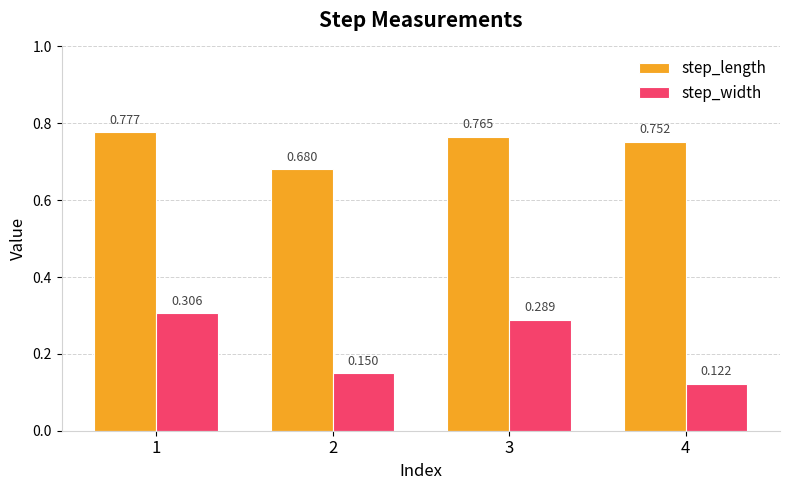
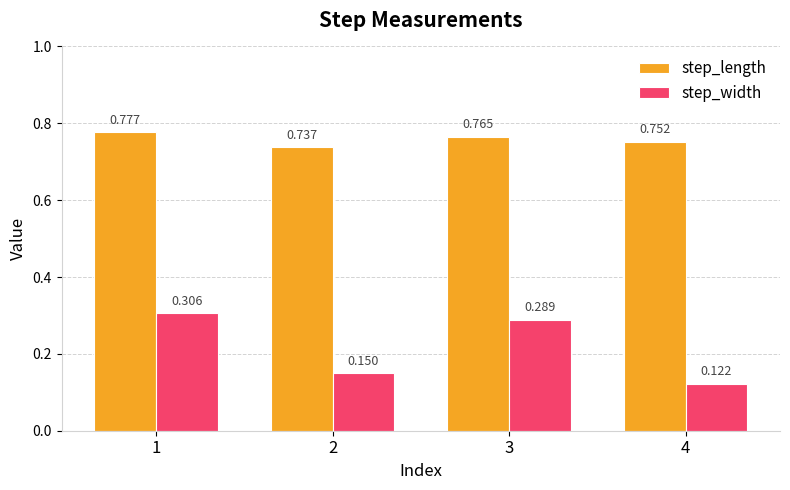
step_length, 2: 0.680 -> 0.737
